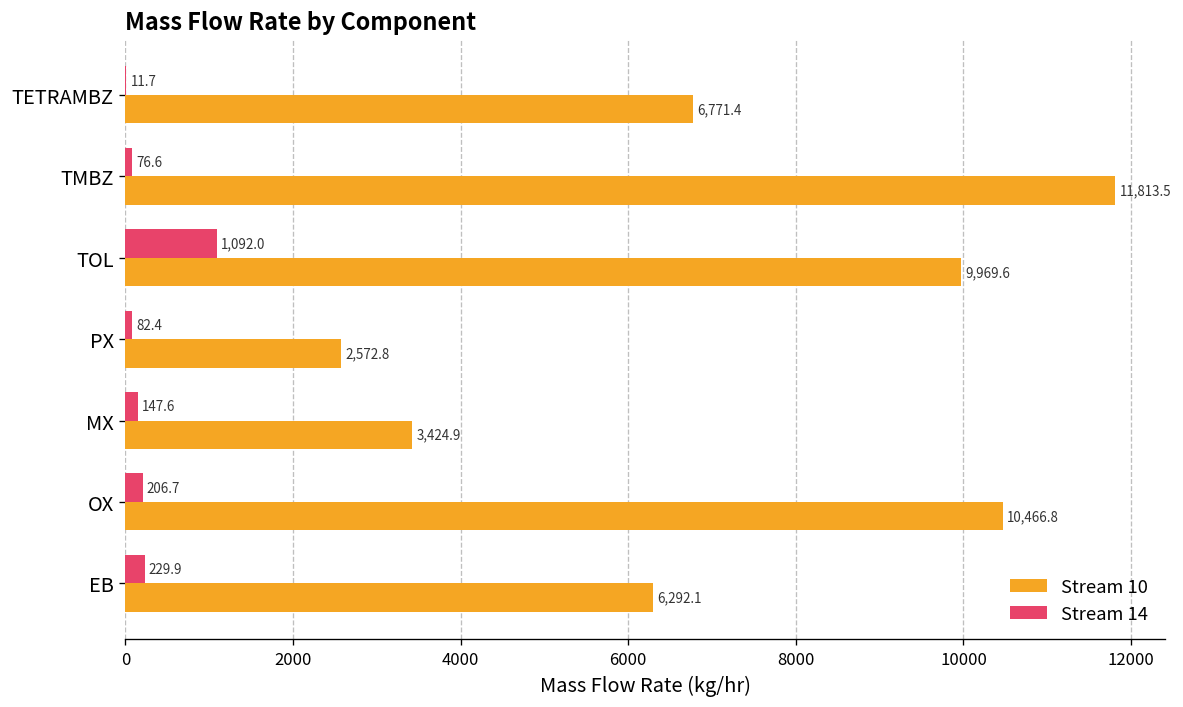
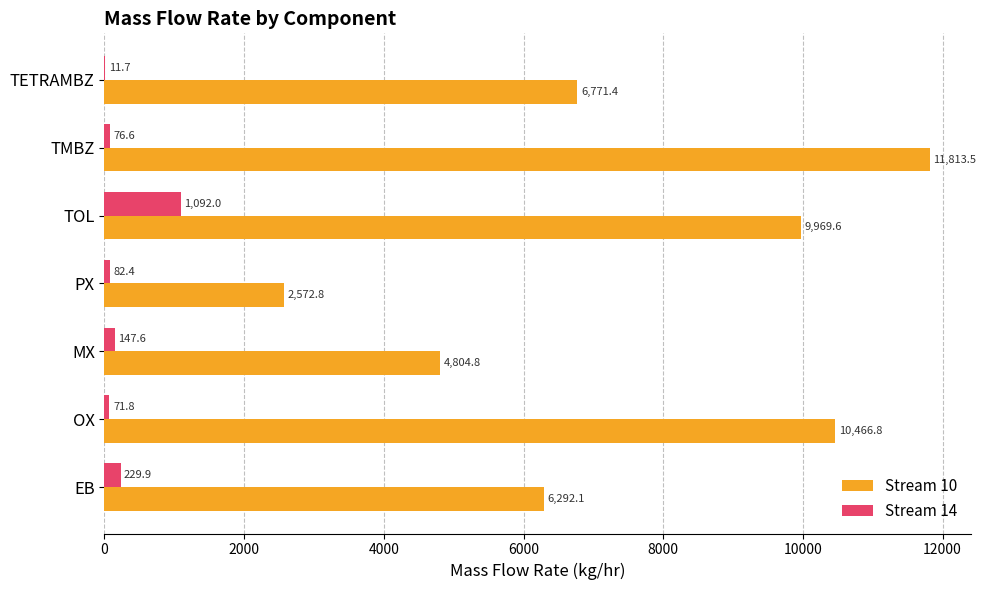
Stream 10, MX: 3,424.9 -> 4,804.8
Stream 14, OX: 206.7 -> 71.8
